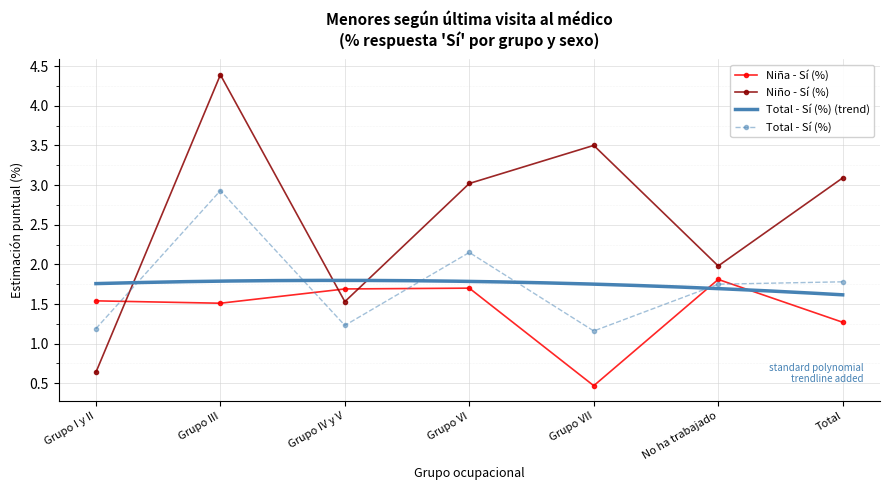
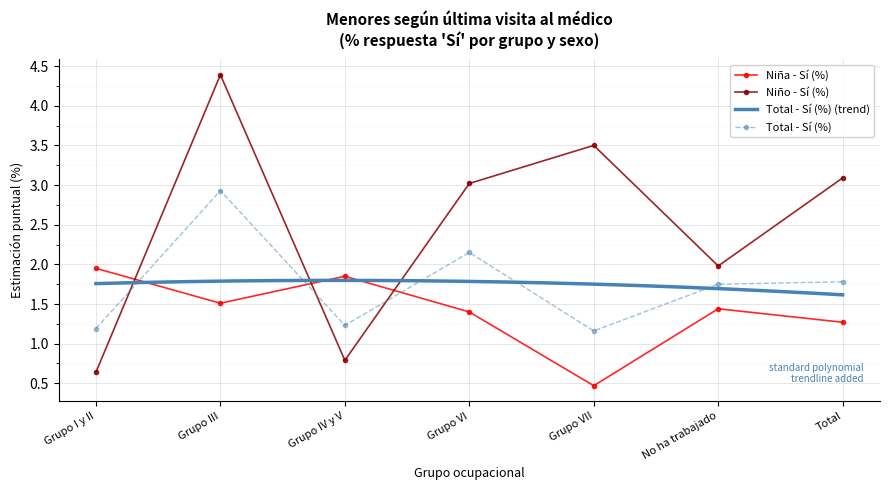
Niña - Sí (%), Grupo I y II: 1.5 -> 2.0
Niña - Sí (%), Grupo IV y V: 1.7 -> 1.9
Niño - Sí (%), Grupo IV y V: 1.5 -> 0.8
Niña - Sí (%), Grupo VI: 1.7 -> 1.4
Niña - Sí (%), No ha trabajado: 1.8 -> 1.4
